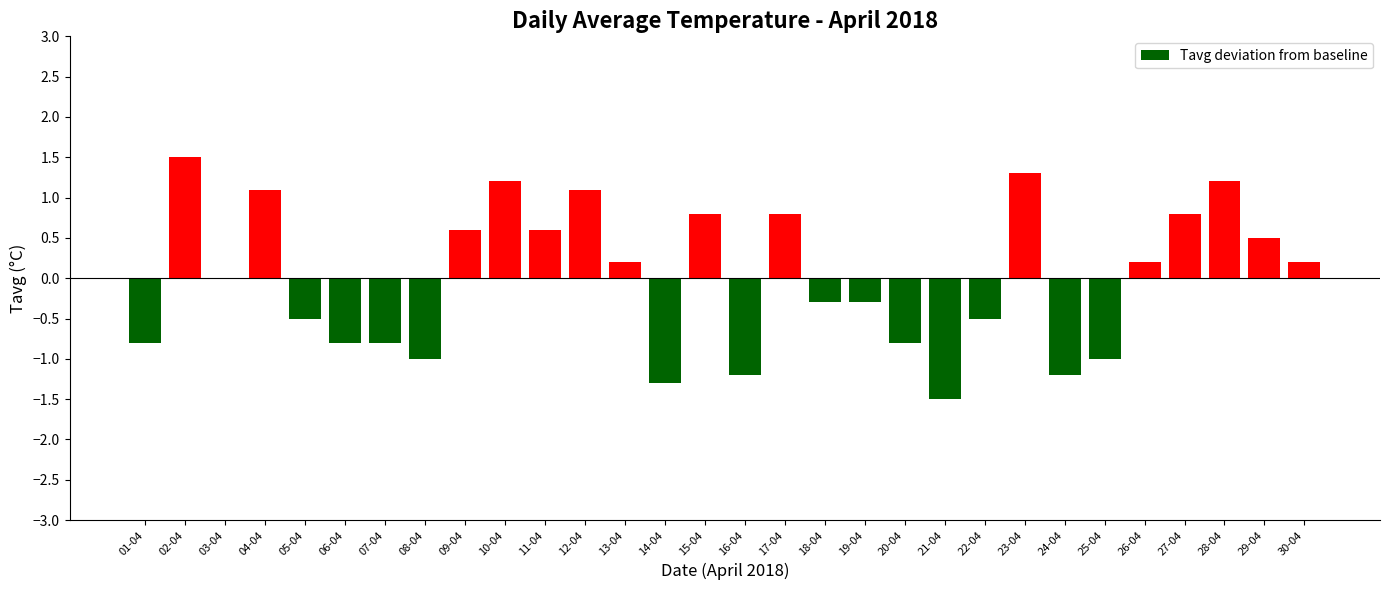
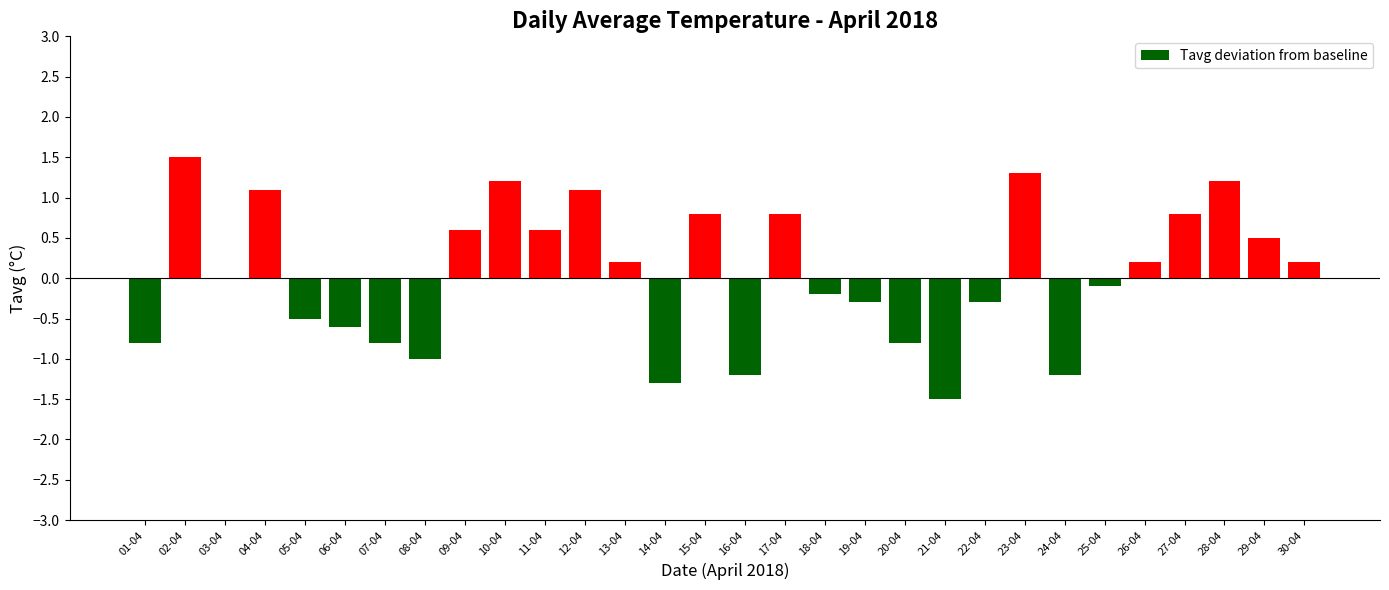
06-04: -0.8 -> -0.6
18-04: -0.3 -> -0.2
22-04: -0.5 -> -0.3
25-04: -1.0 -> -0.1
